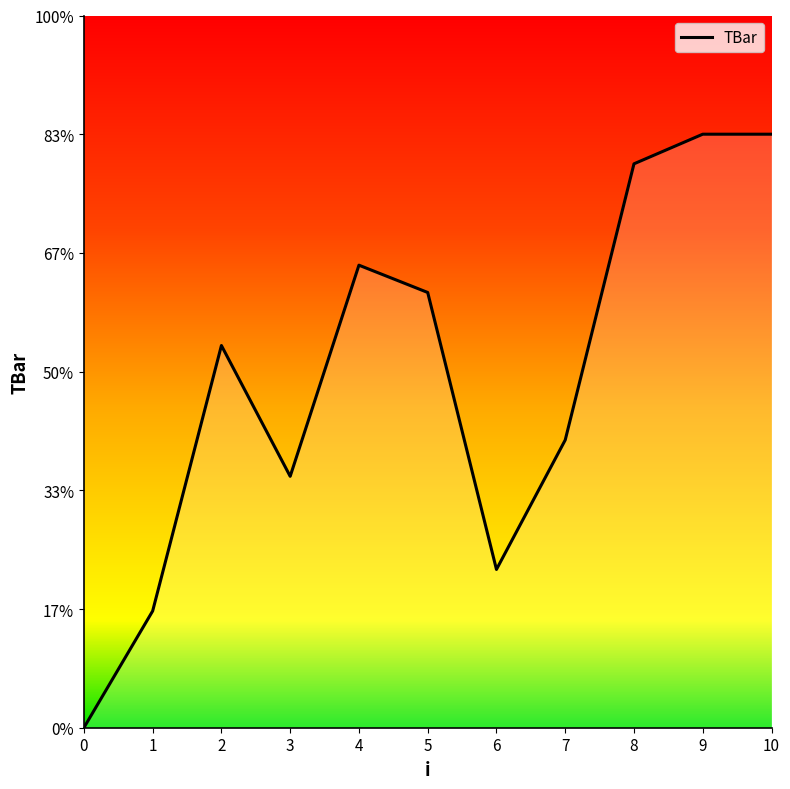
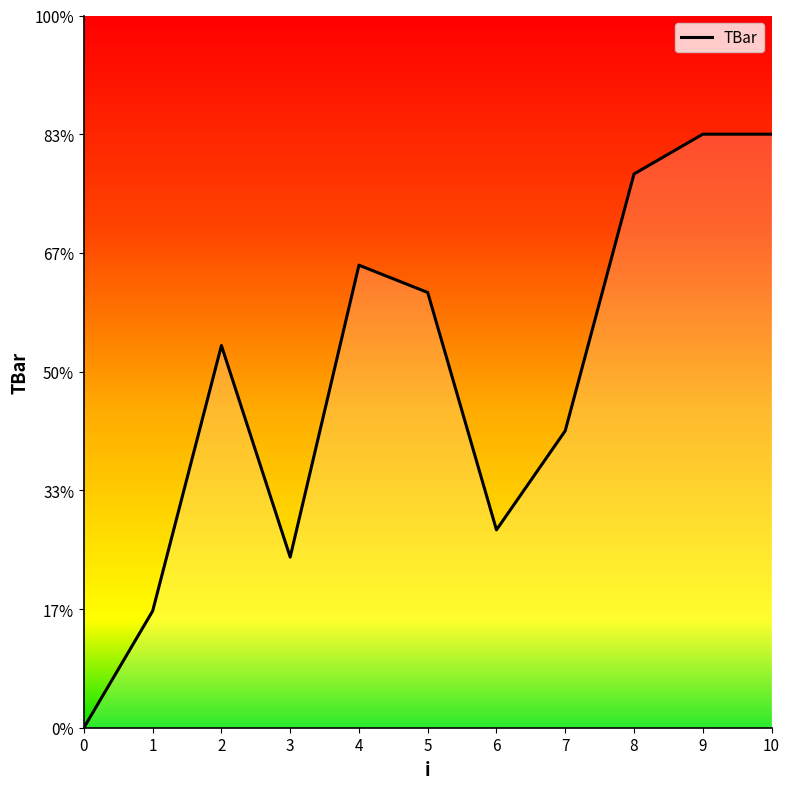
3: 35% -> 24%
6: 22% -> 28%
7: 40% -> 42%
8: 79% -> 78%
